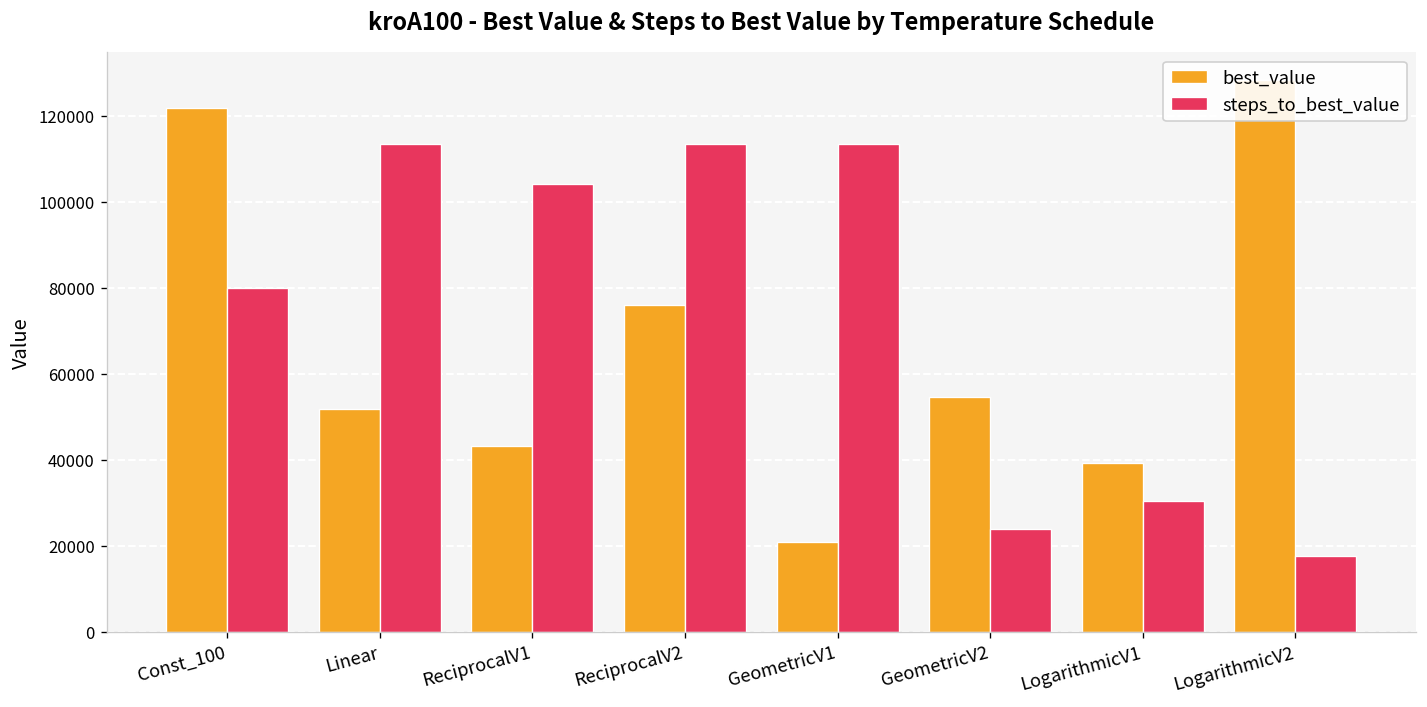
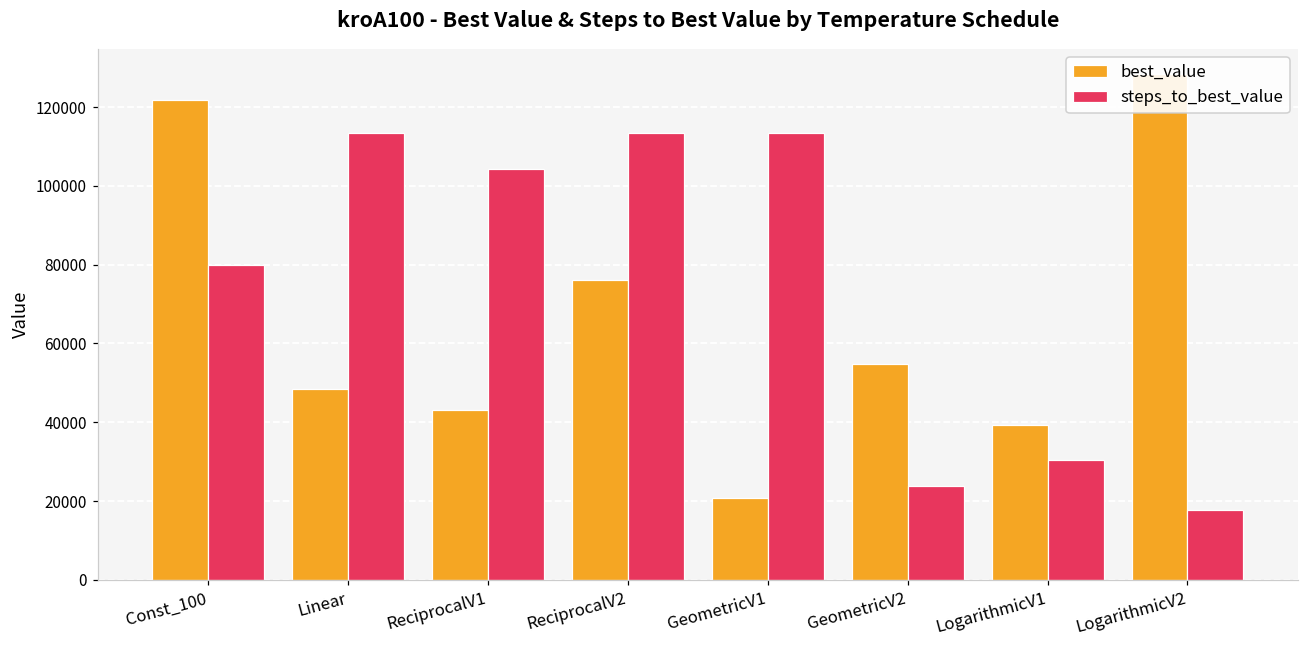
best_value, Linear: 52000 -> 48000
